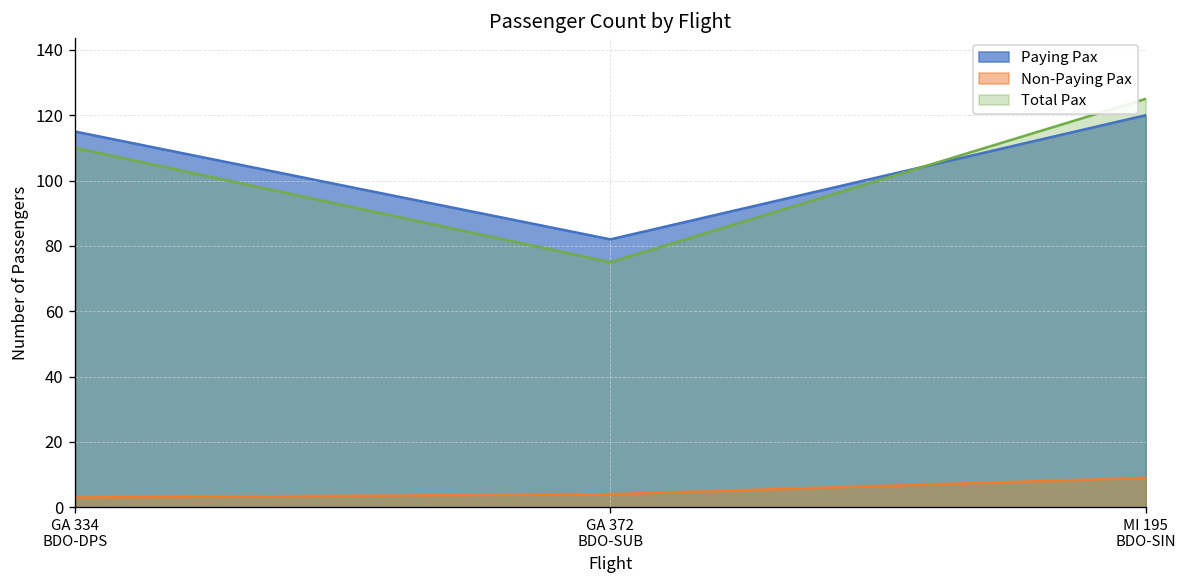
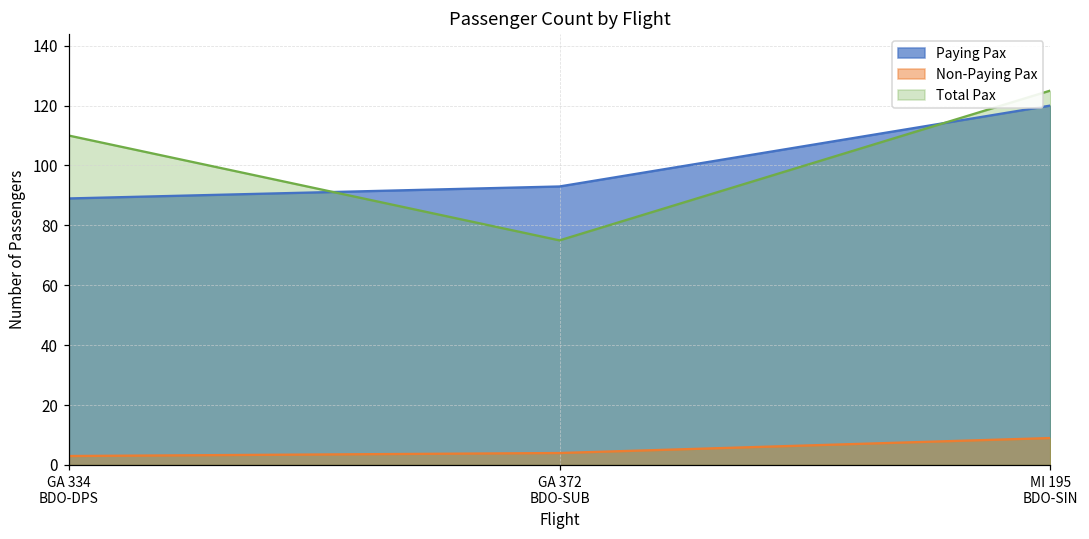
Paying Pax, GA 334 BDO-DPS: 115 -> 89
Paying Pax, GA 372 BDO-SUB: 82 -> 93
